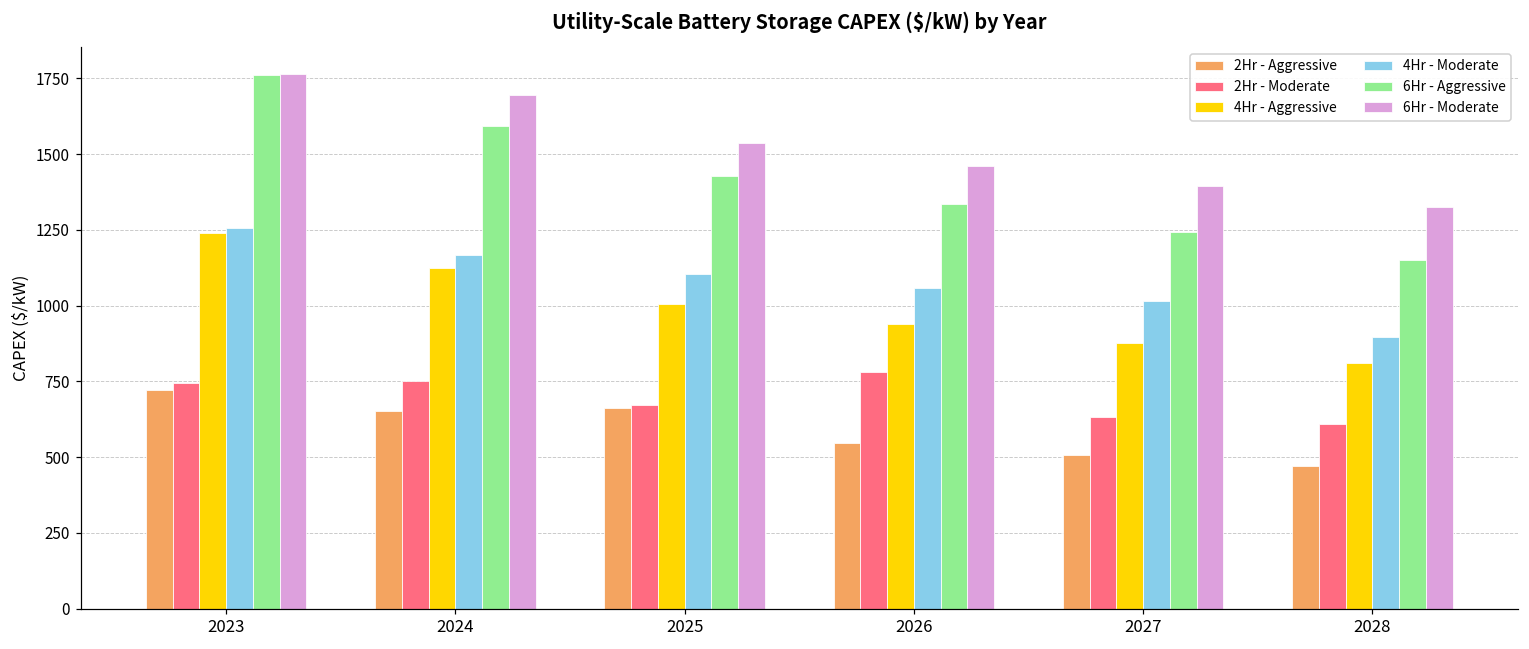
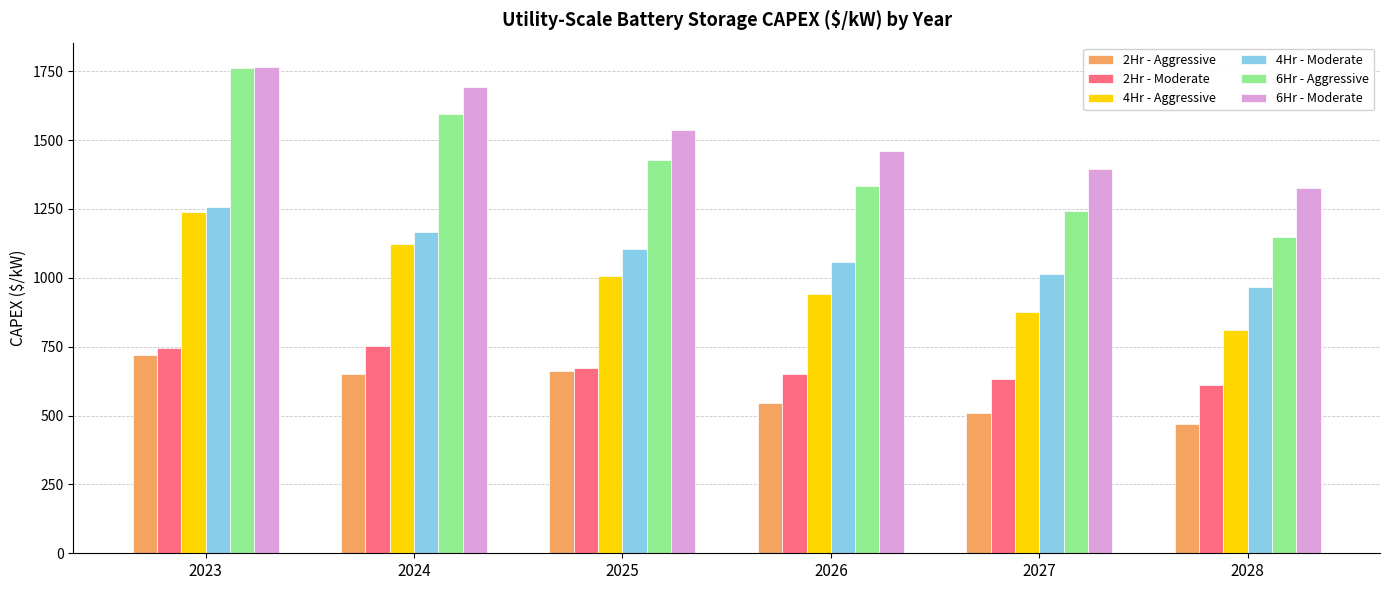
2Hr - Moderate, 2026: 780 -> 650
4Hr - Moderate, 2028: 900 -> 970
